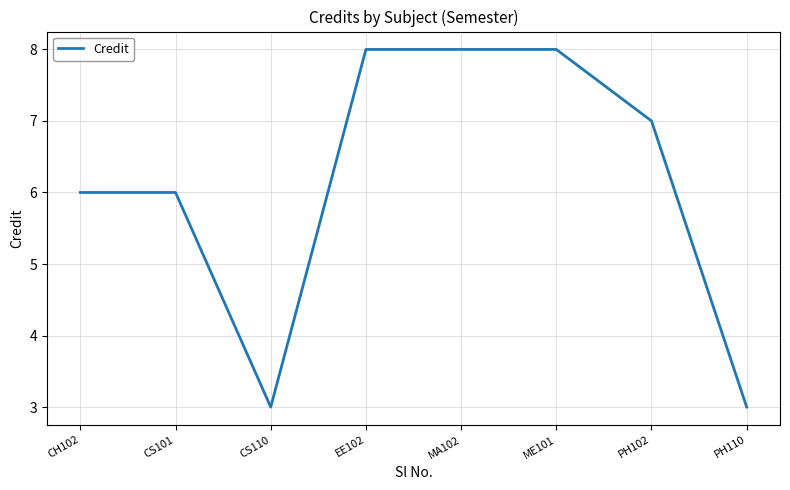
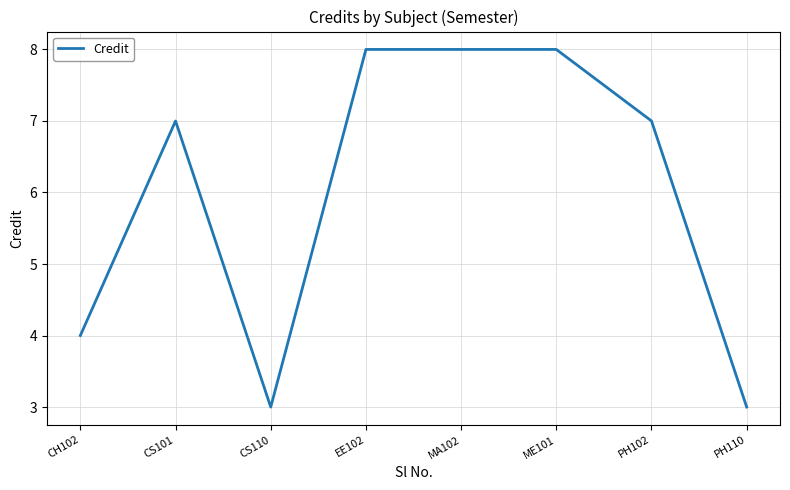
CH102: 6 -> 4
CS101: 6 -> 7
